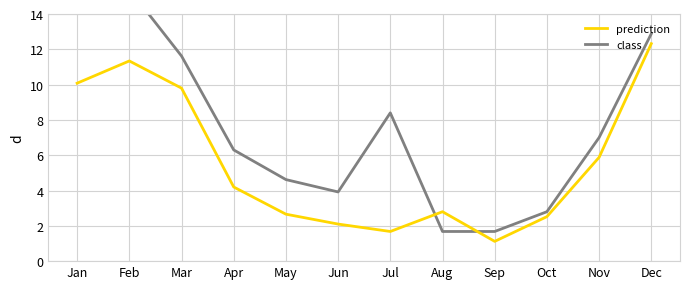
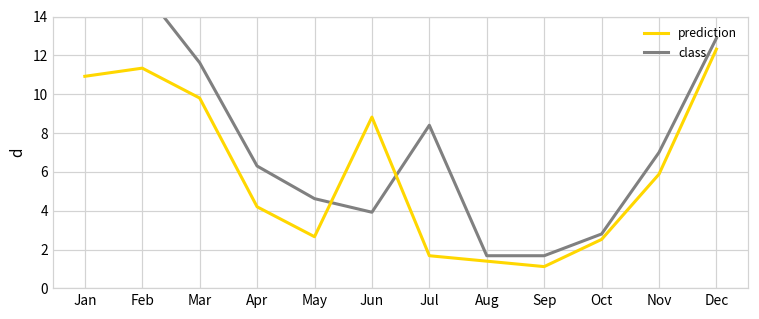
prediction, Jan: 10.1 -> 10.9
prediction, Jun: 2.1 -> 8.8
prediction, Aug: 2.8 -> 1.4
